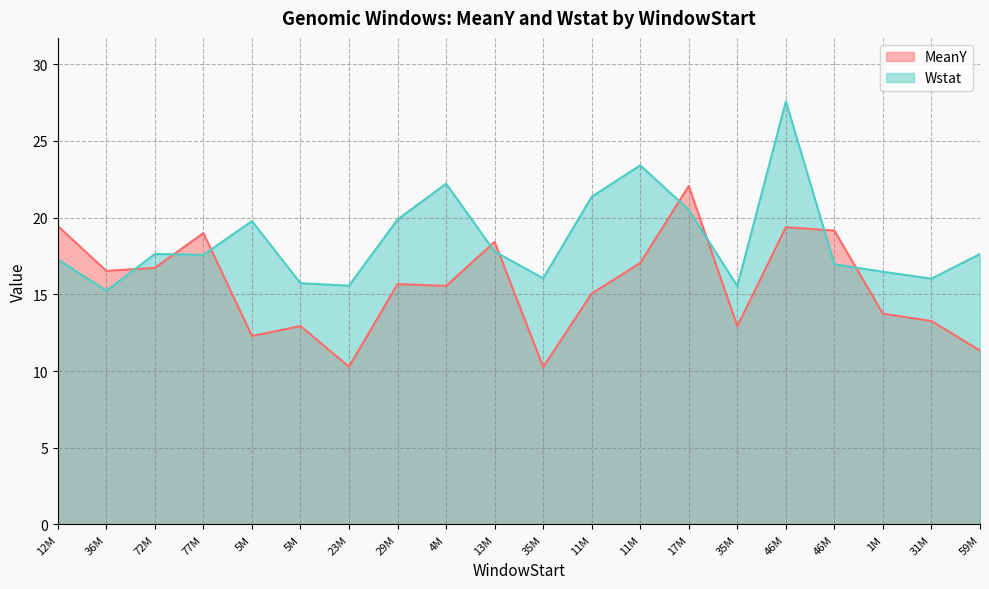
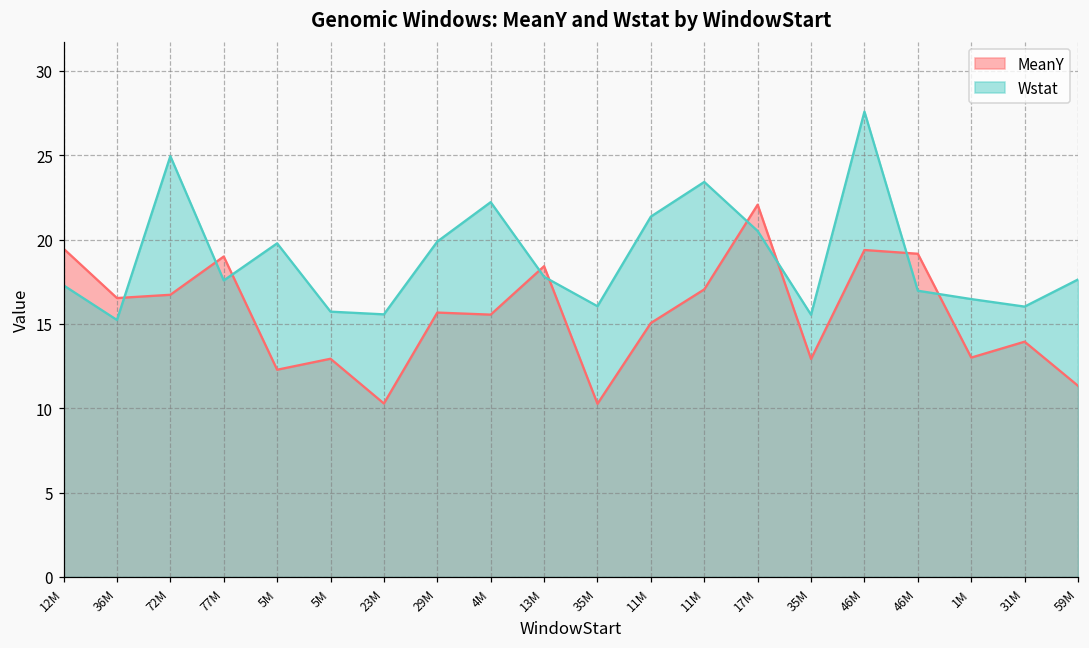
Wstat, 72M: 17.6 -> 24.9
MeanY, 1M: 13.7 -> 13.0
MeanY, 31M: 13.3 -> 13.9
